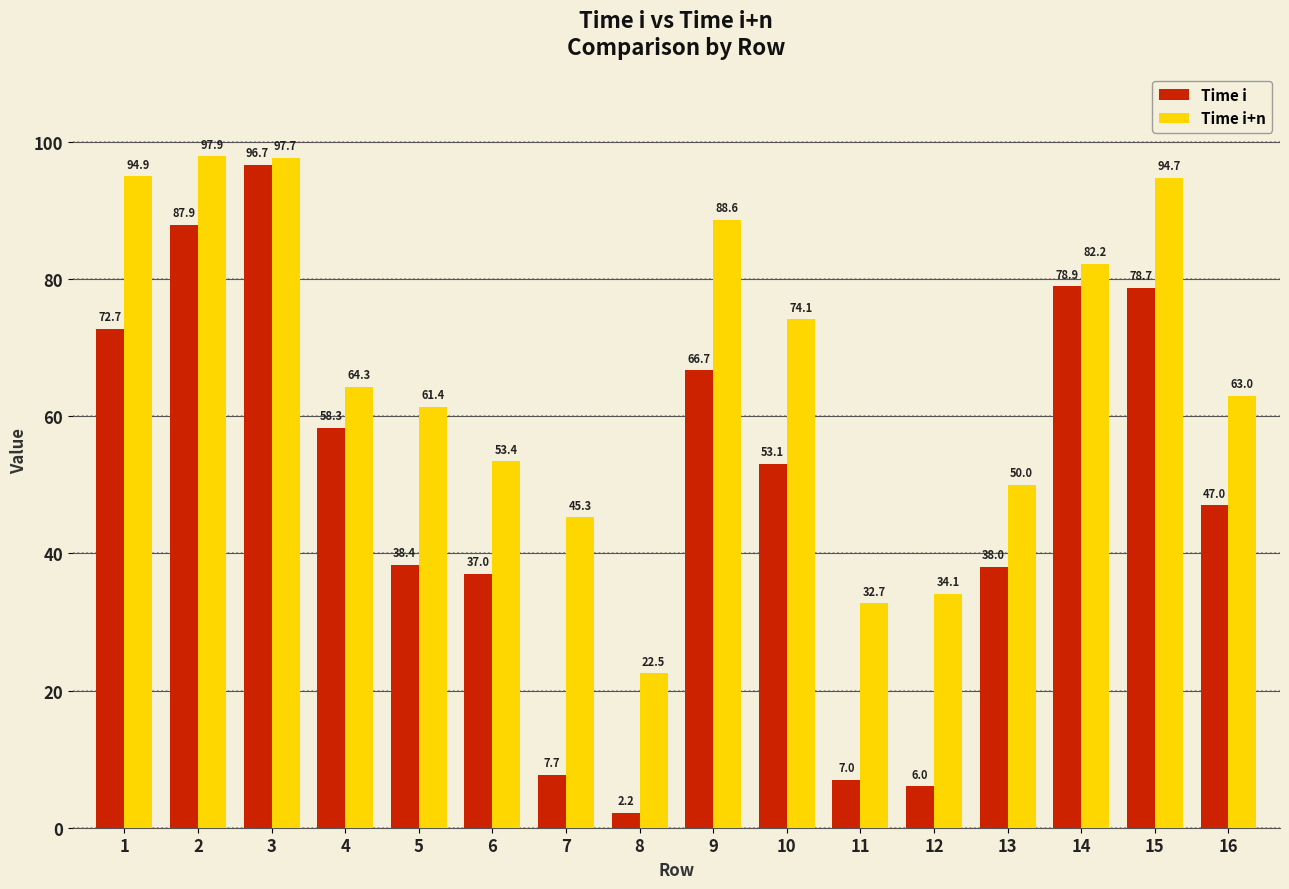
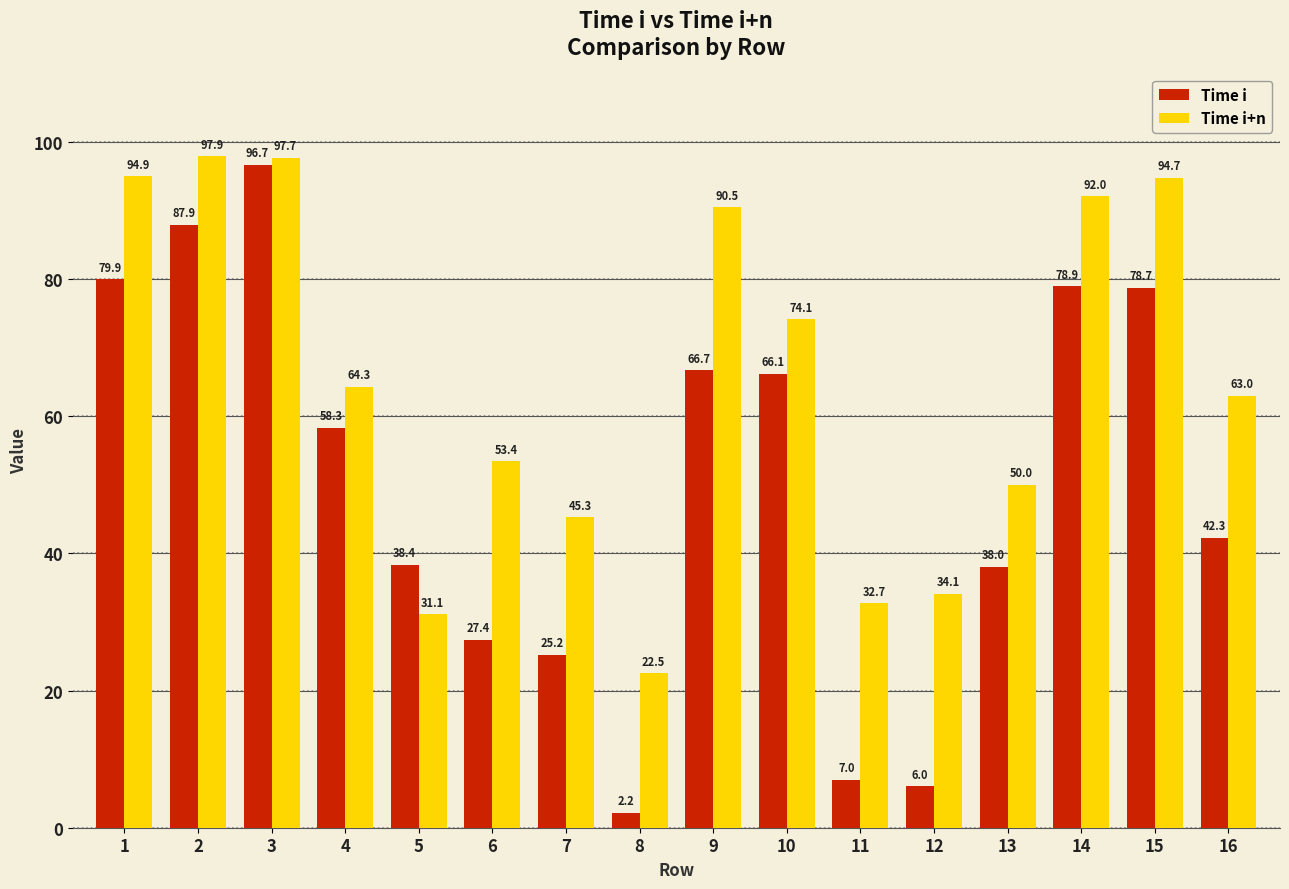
Time i, 1: 72.7 -> 79.9
Time i+n, 5: 61.4 -> 31.1
Time i, 6: 37.0 -> 27.4
Time i, 7: 7.7 -> 25.2
Time i+n, 9: 88.6 -> 90.5
Time i, 10: 53.1 -> 66.1
Time i+n, 14: 82.2 -> 92.0
Time i, 16: 47.0 -> 42.3
